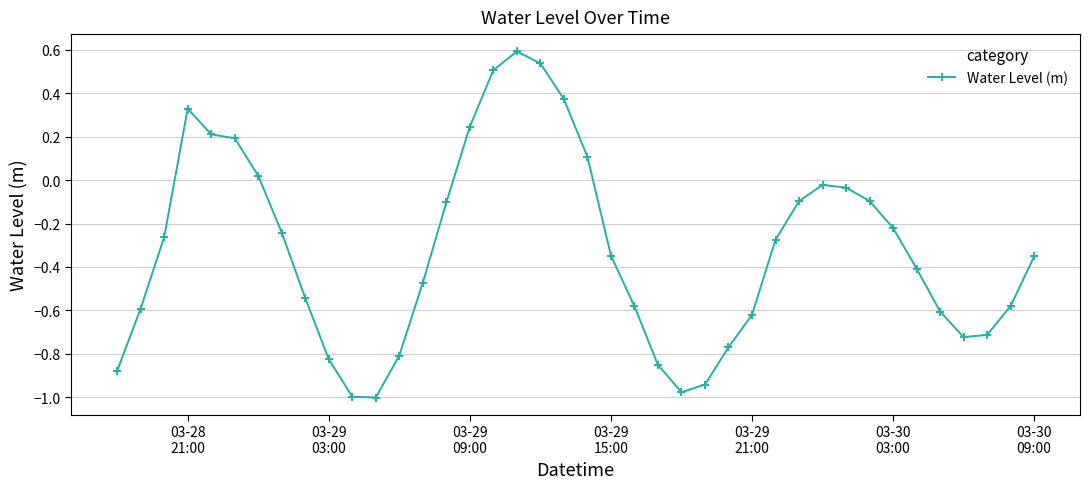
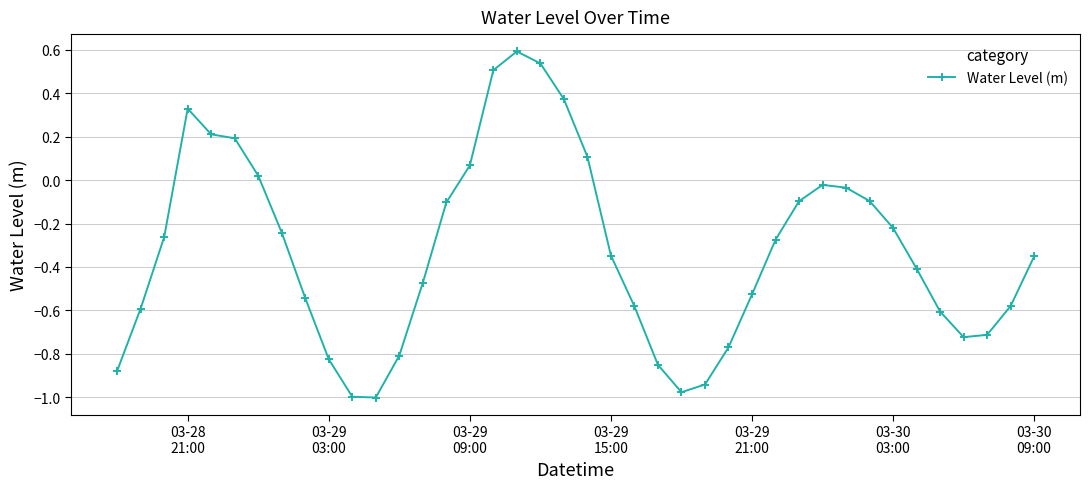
03-29 09:00: 0.25 -> 0.07
03-29 21:00: -0.62 -> -0.53
